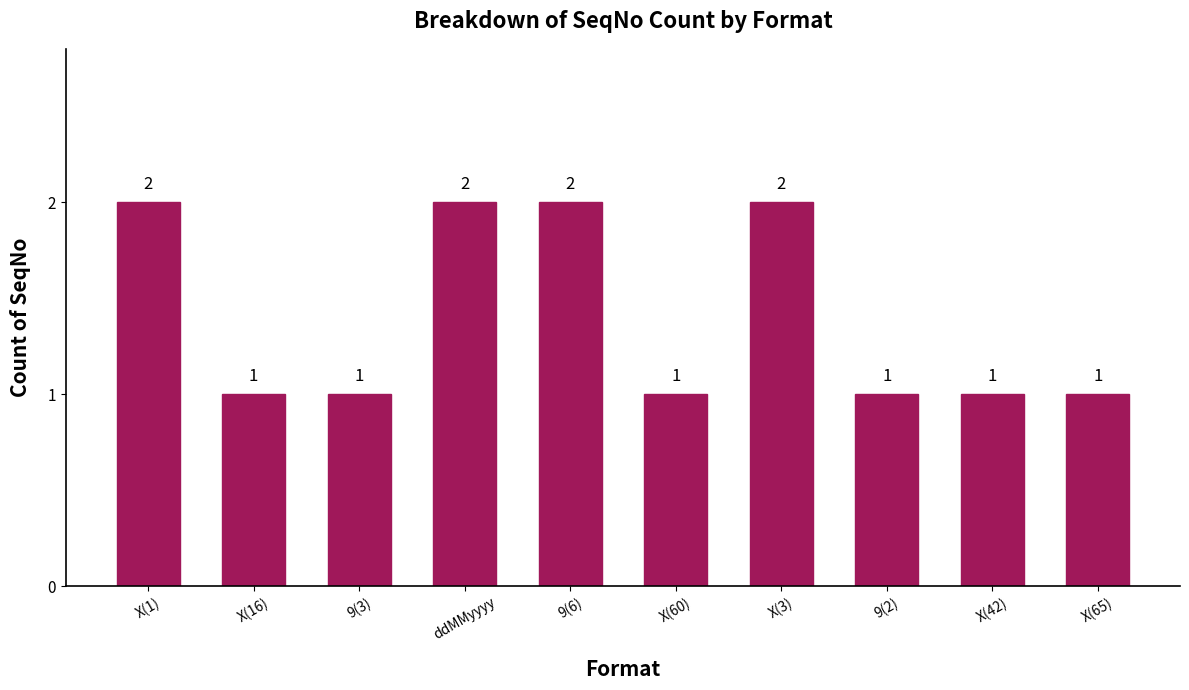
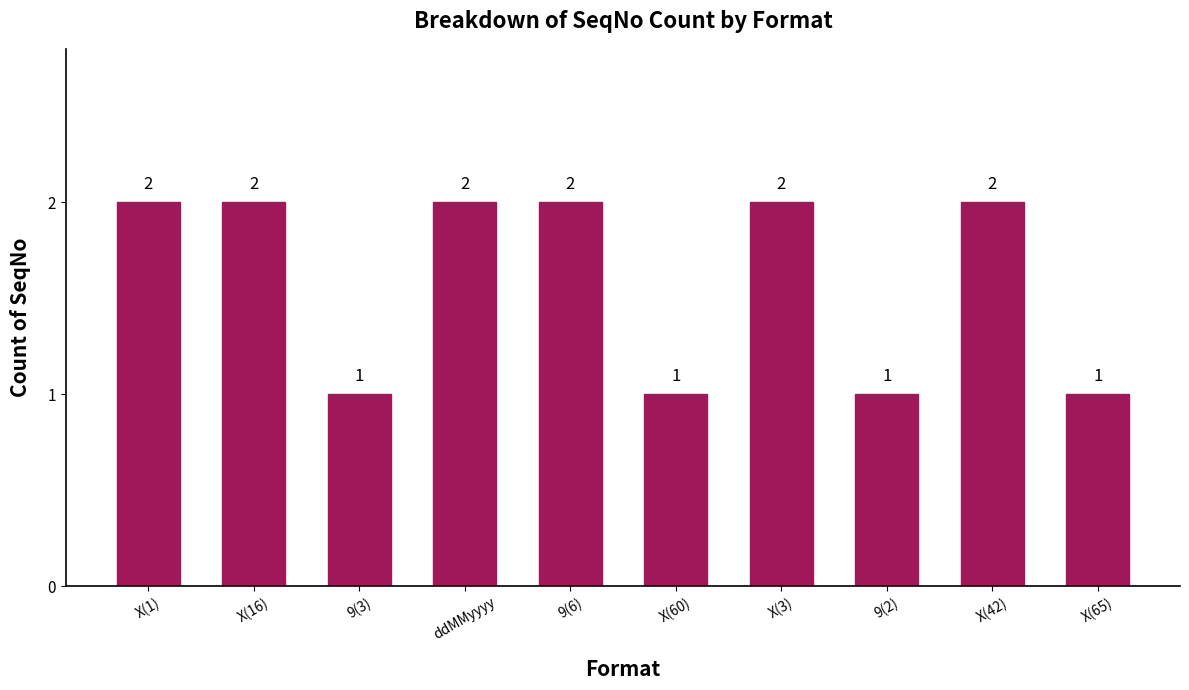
X(16): 1 -> 2
X(42): 1 -> 2
